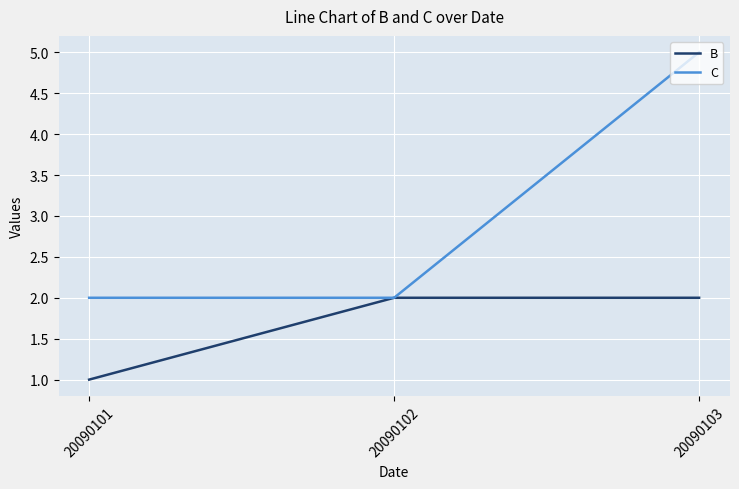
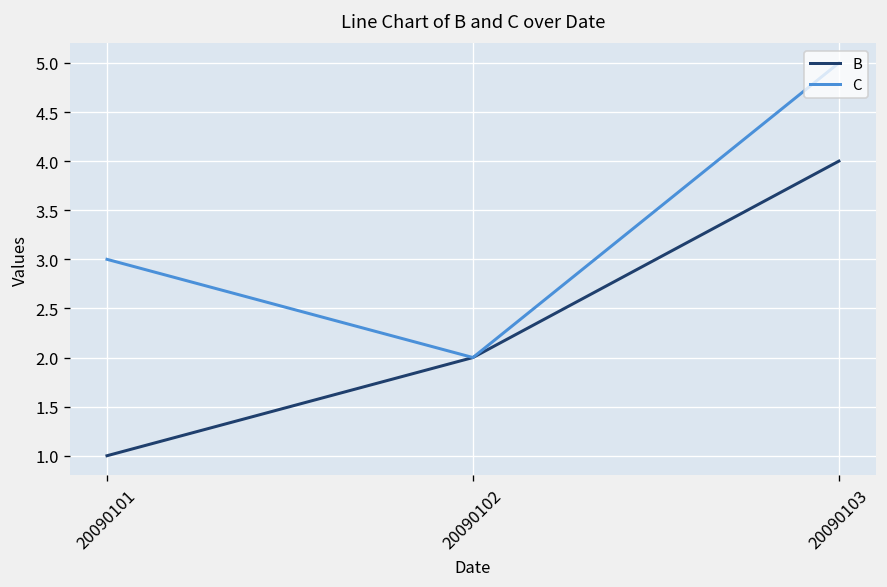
C, 20090101: 2 -> 3
B, 20090103: 2 -> 4
